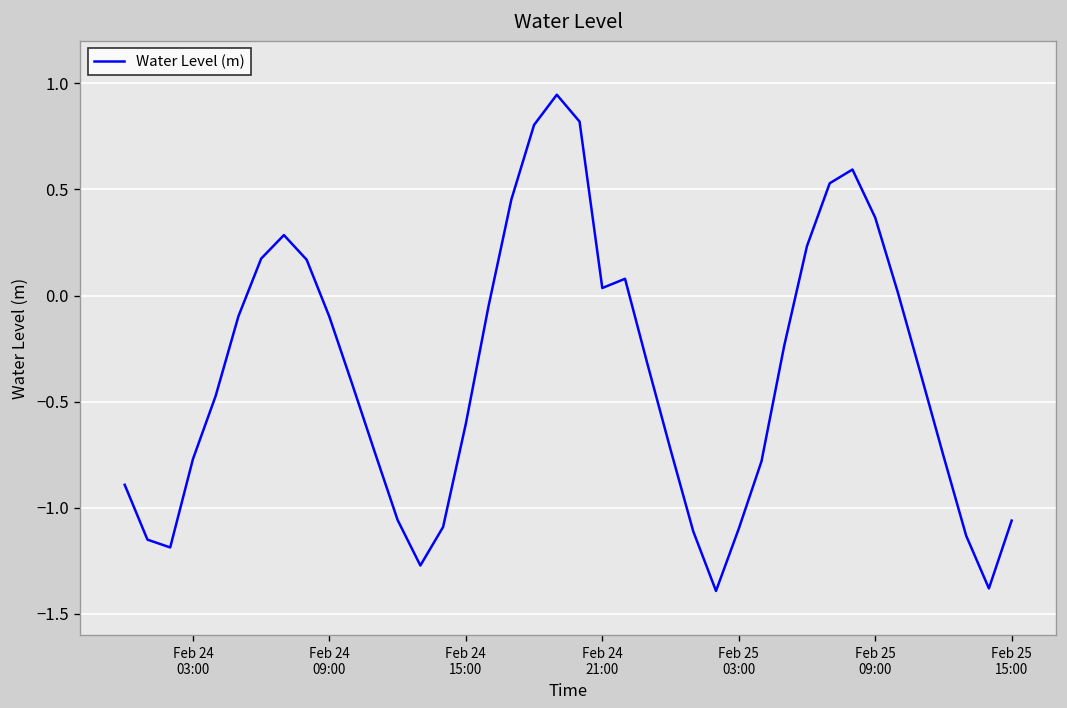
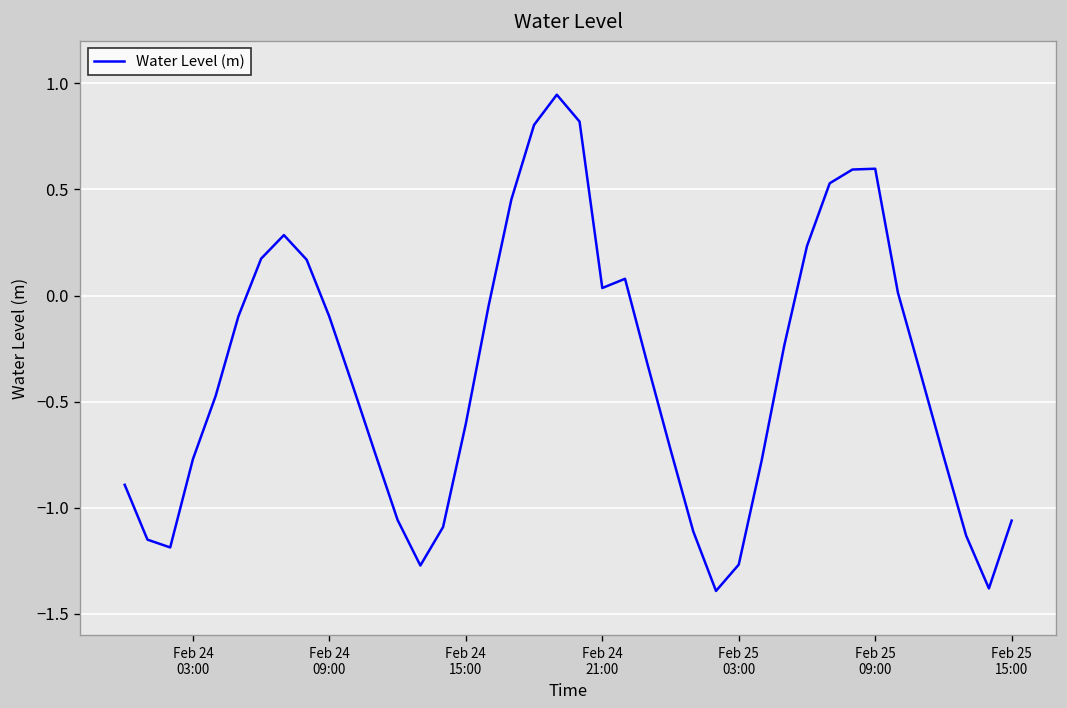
Feb 25 03:00: -1.10 -> -1.27
Feb 25 09:00: 0.37 -> 0.60
